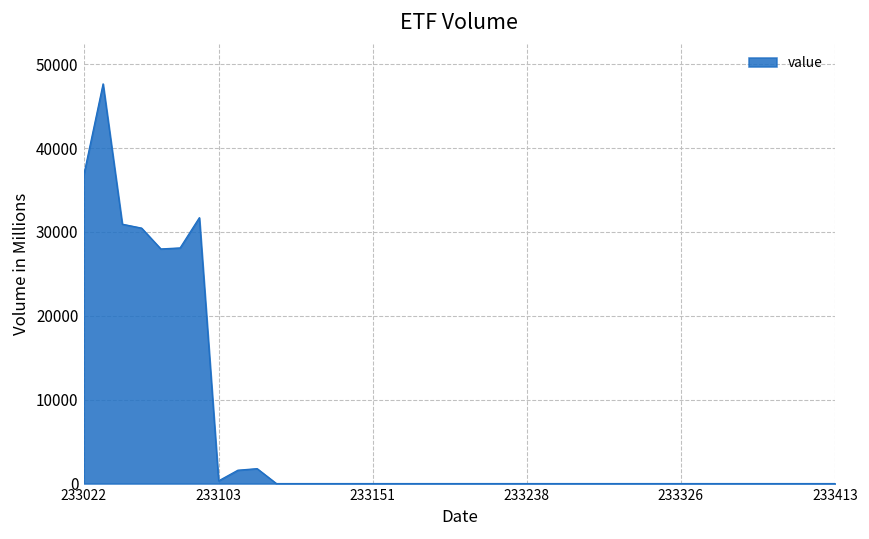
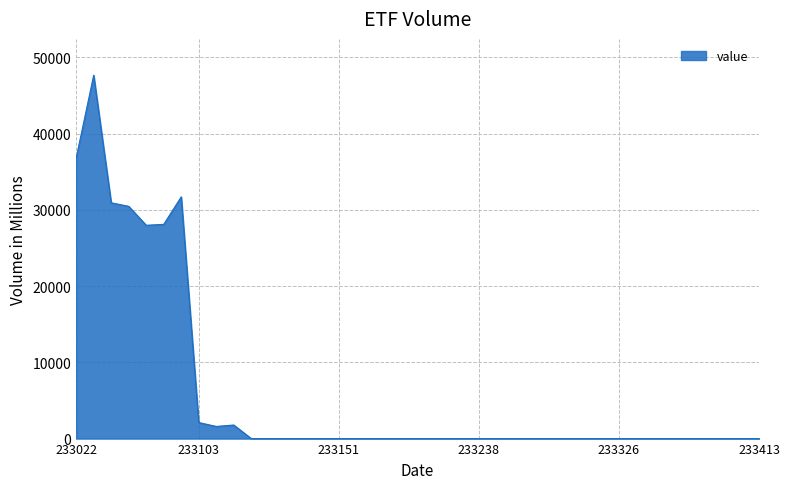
233103: 0 -> 2000
